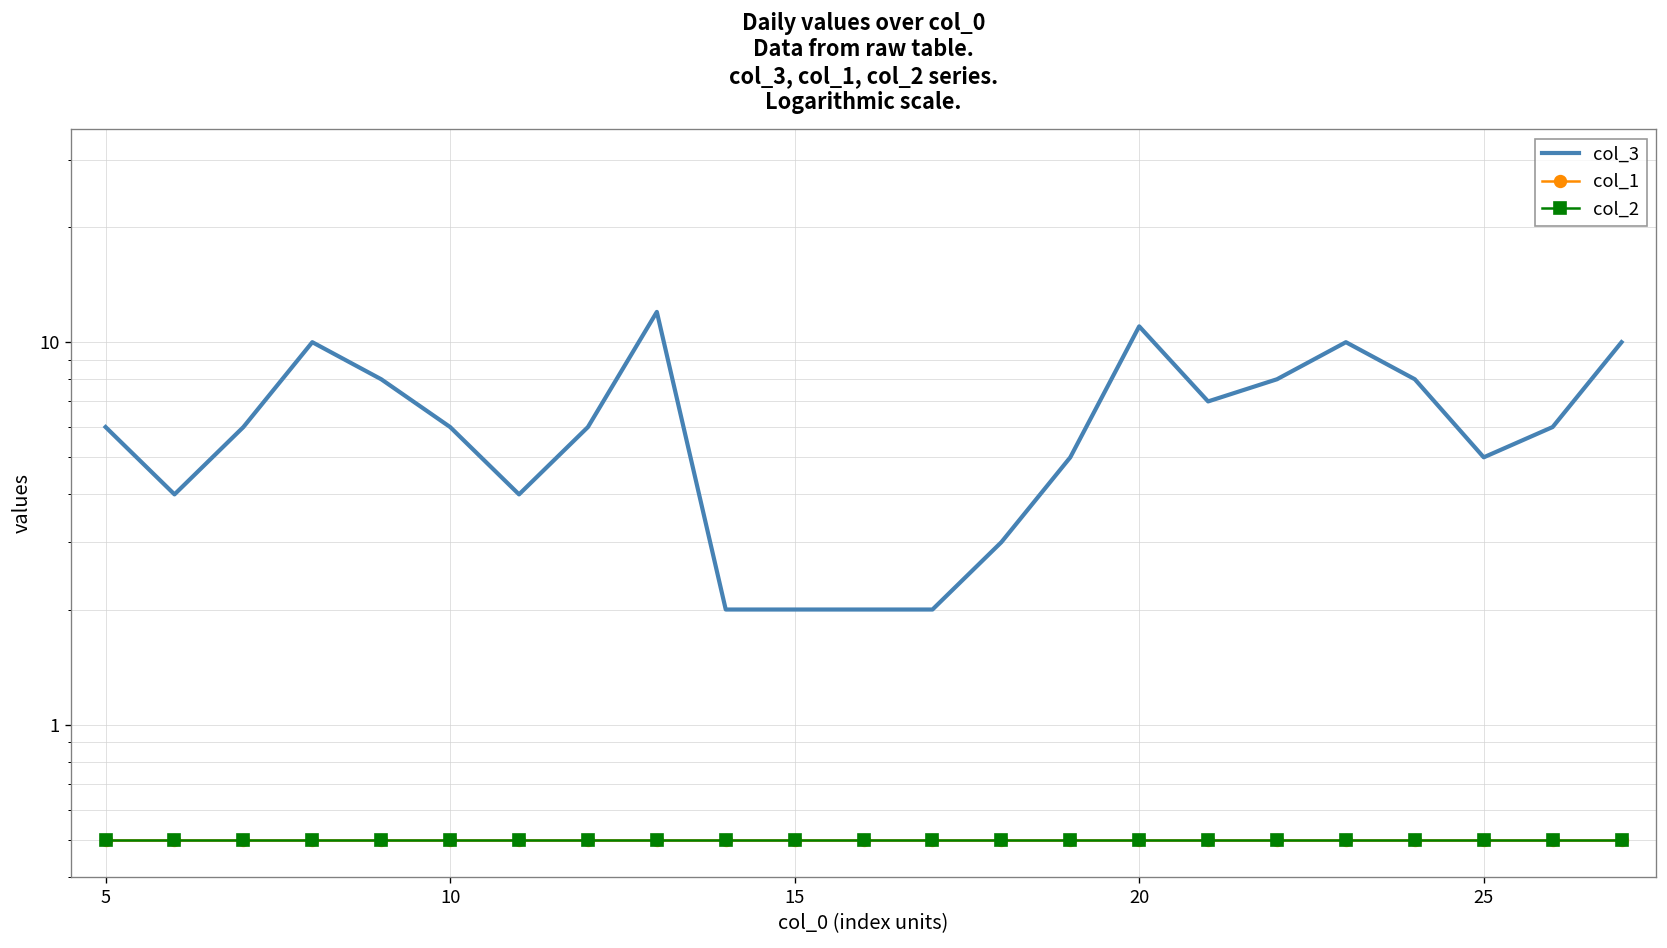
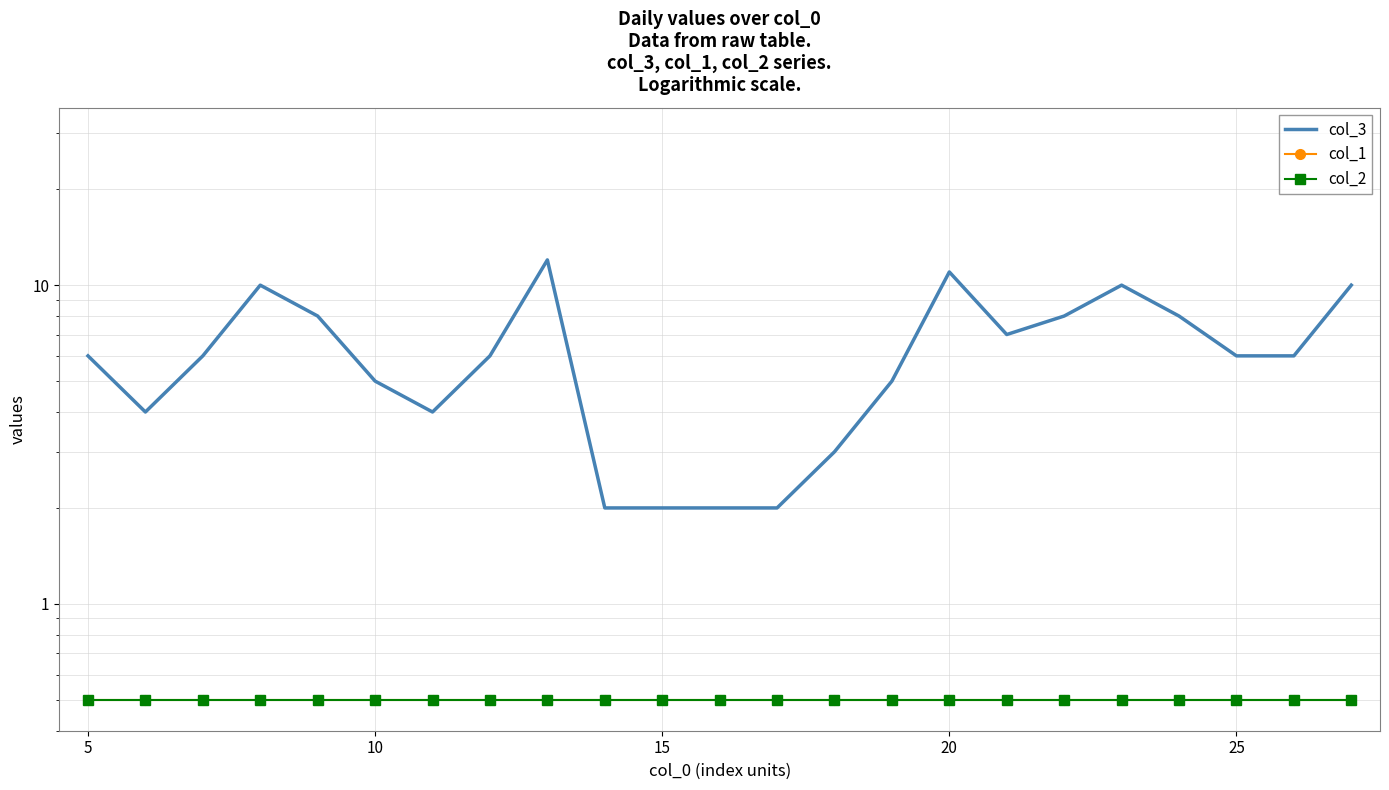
col_3, 10: 6 -> 5
col_3, 25: 5 -> 6
